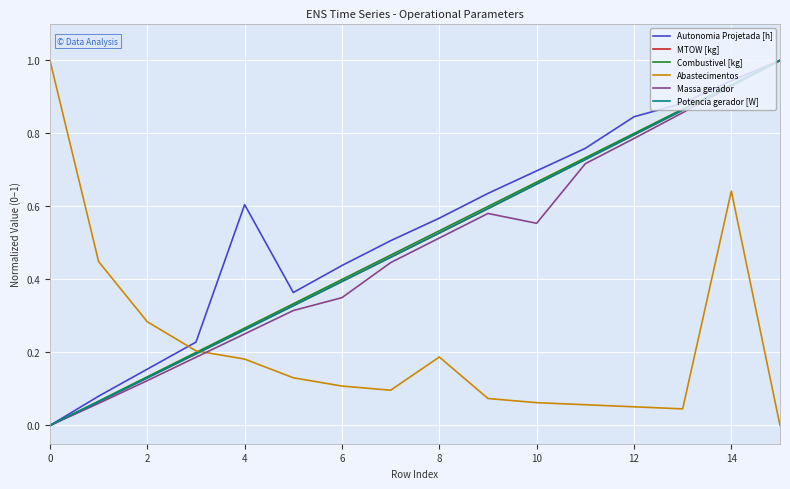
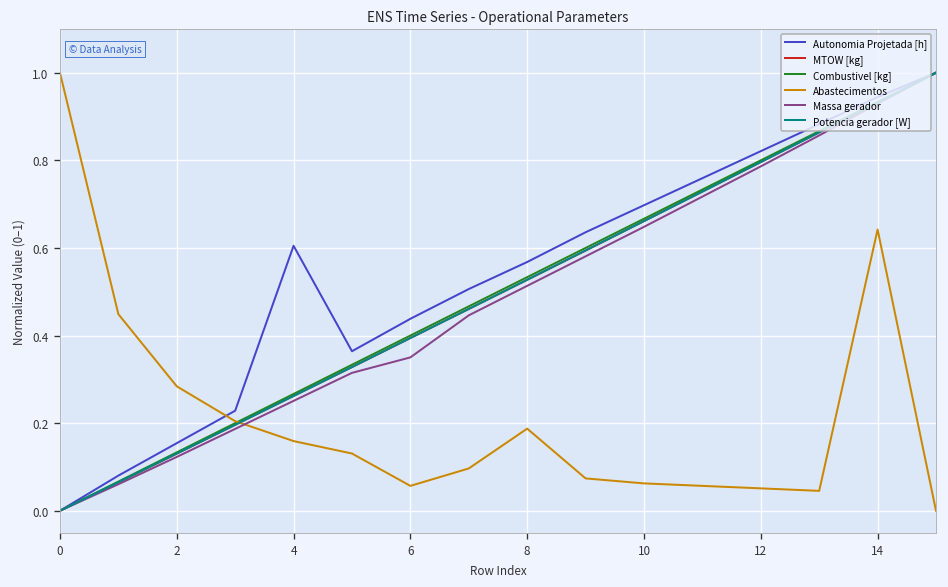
Abastecimentos, 4: 0.18 -> 0.16
Abastecimentos, 6: 0.11 -> 0.06
Massa gerador, 10: 0.55 -> 0.65
Autonomia Projetada [h], 12: 0.85 -> 0.82
